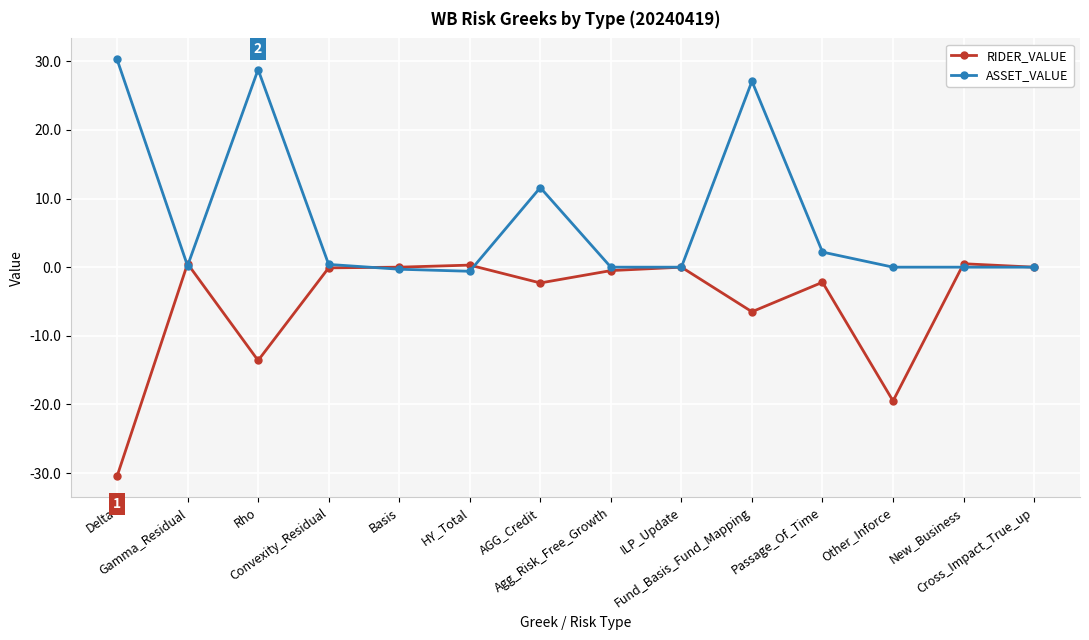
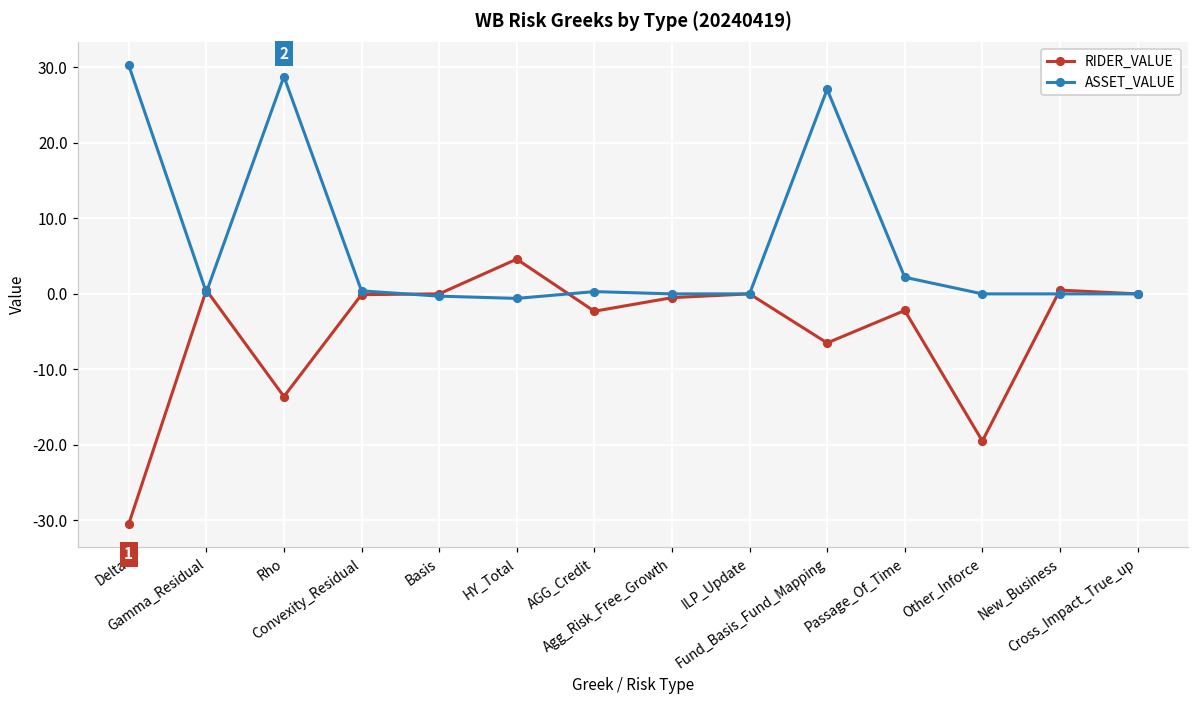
RIDER_VALUE, HY_Total: 0 -> 5
ASSET_VALUE, AGG_Credit: 12 -> 0
